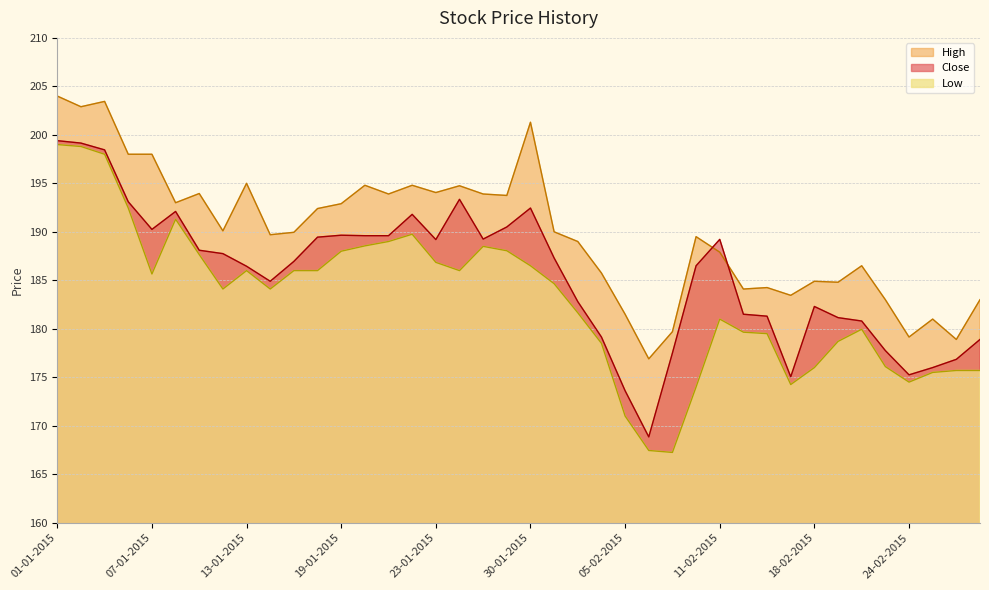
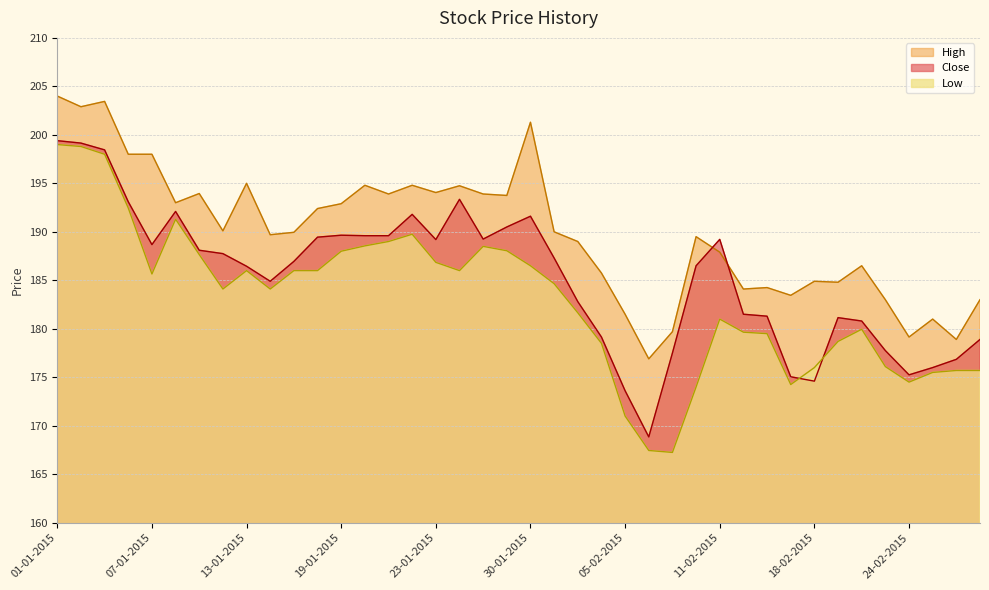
Close, 07-01-2015: 190 -> 189
Close, 30-01-2015: 192.5 -> 191.6
Close, 18-02-2015: 182 -> 175
